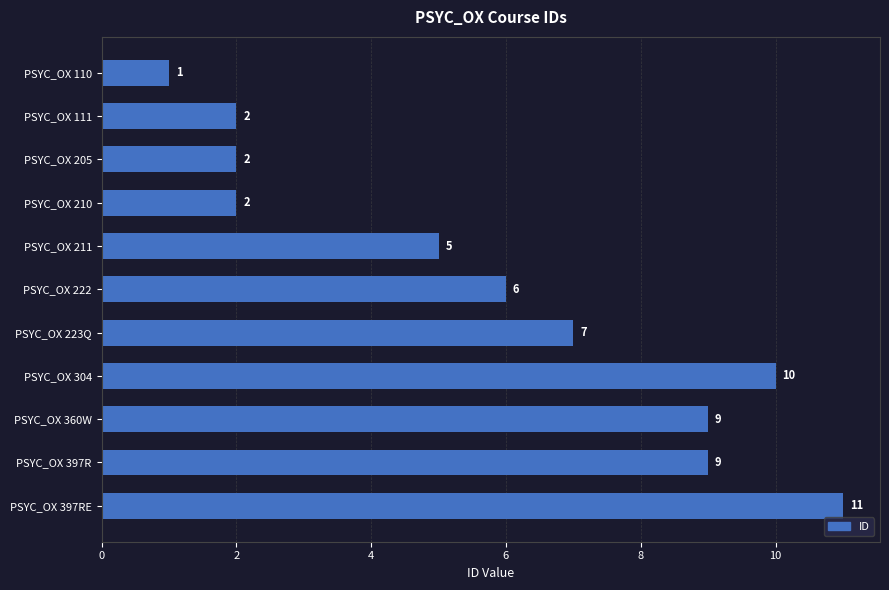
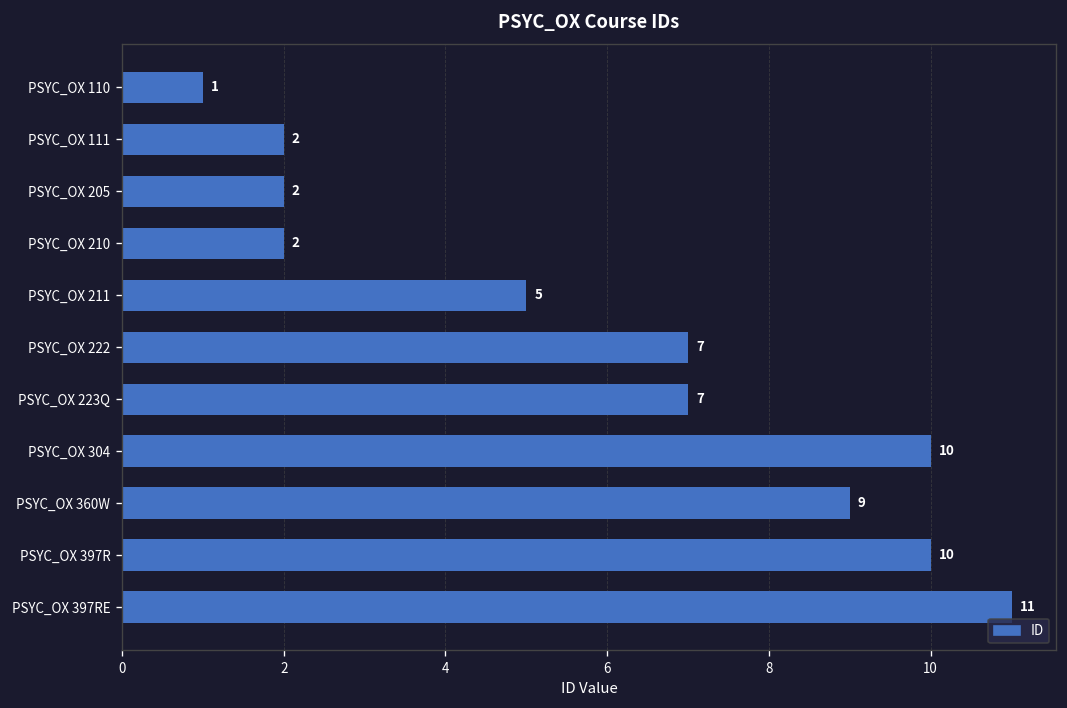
PSYC_OX 222: 6 -> 7
PSYC_OX 397R: 9 -> 10
